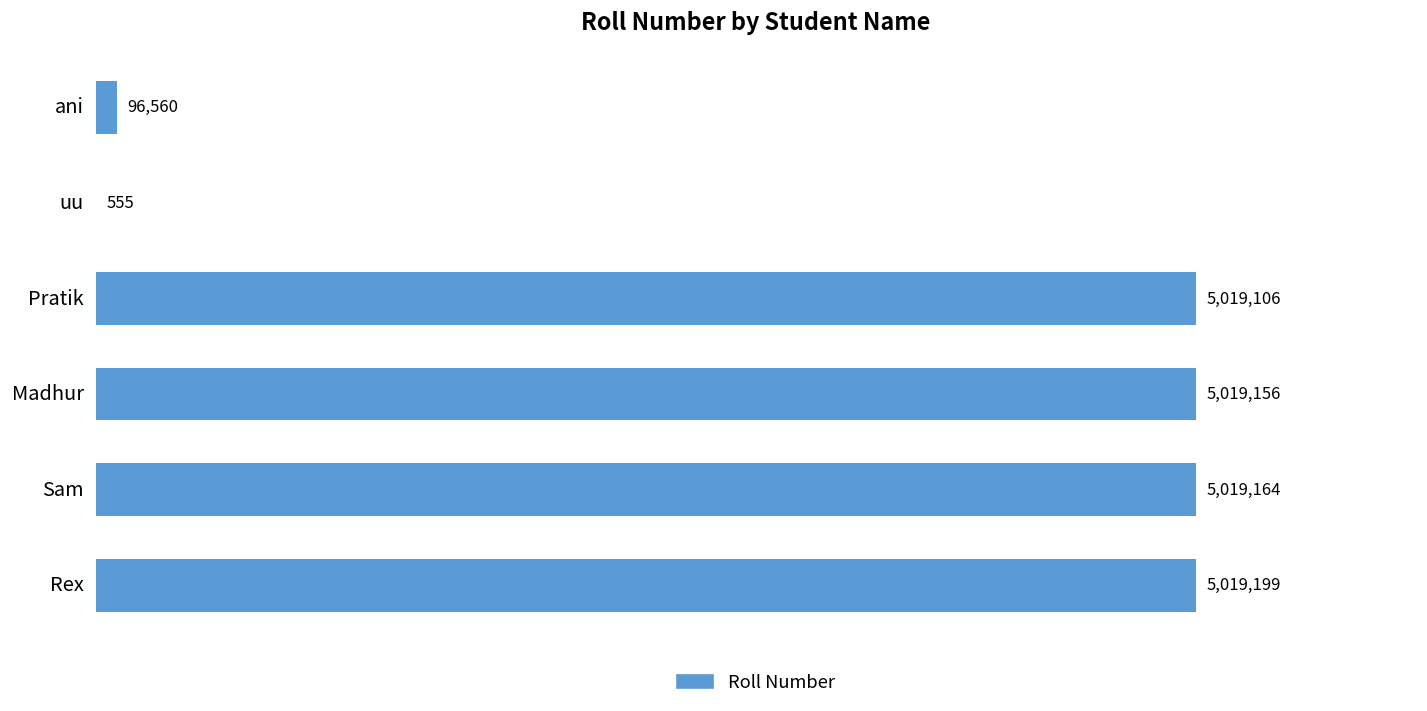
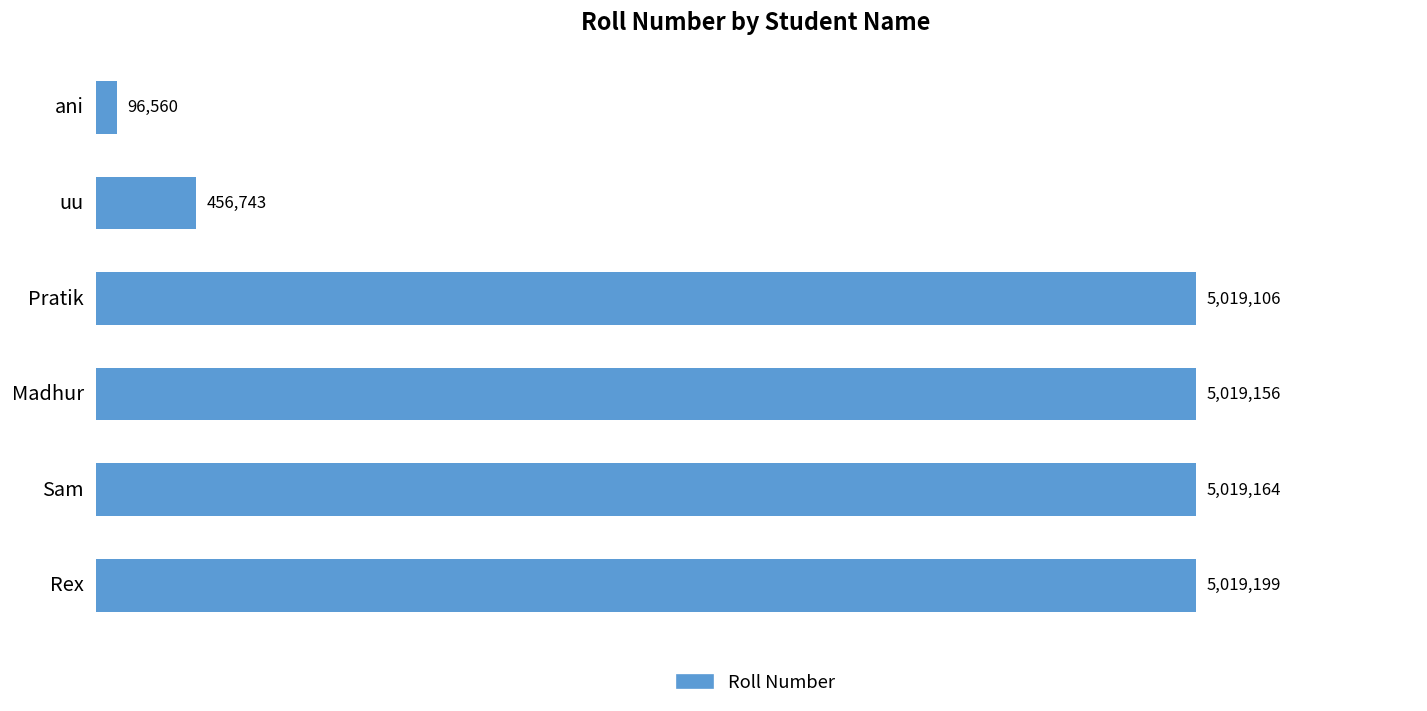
uu: 555 -> 456,743
